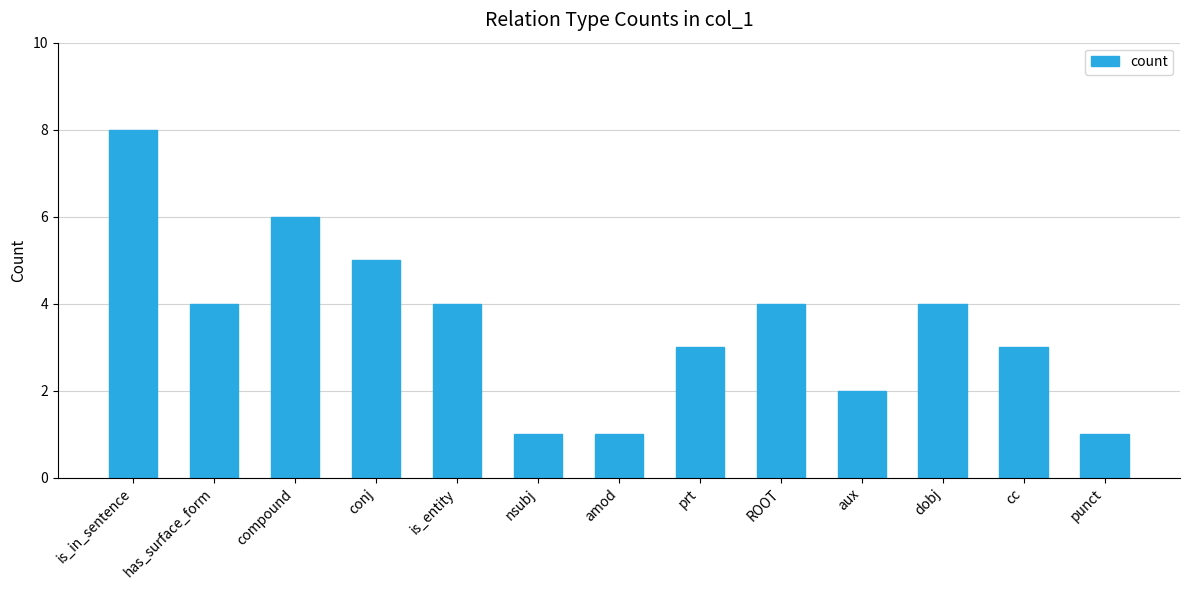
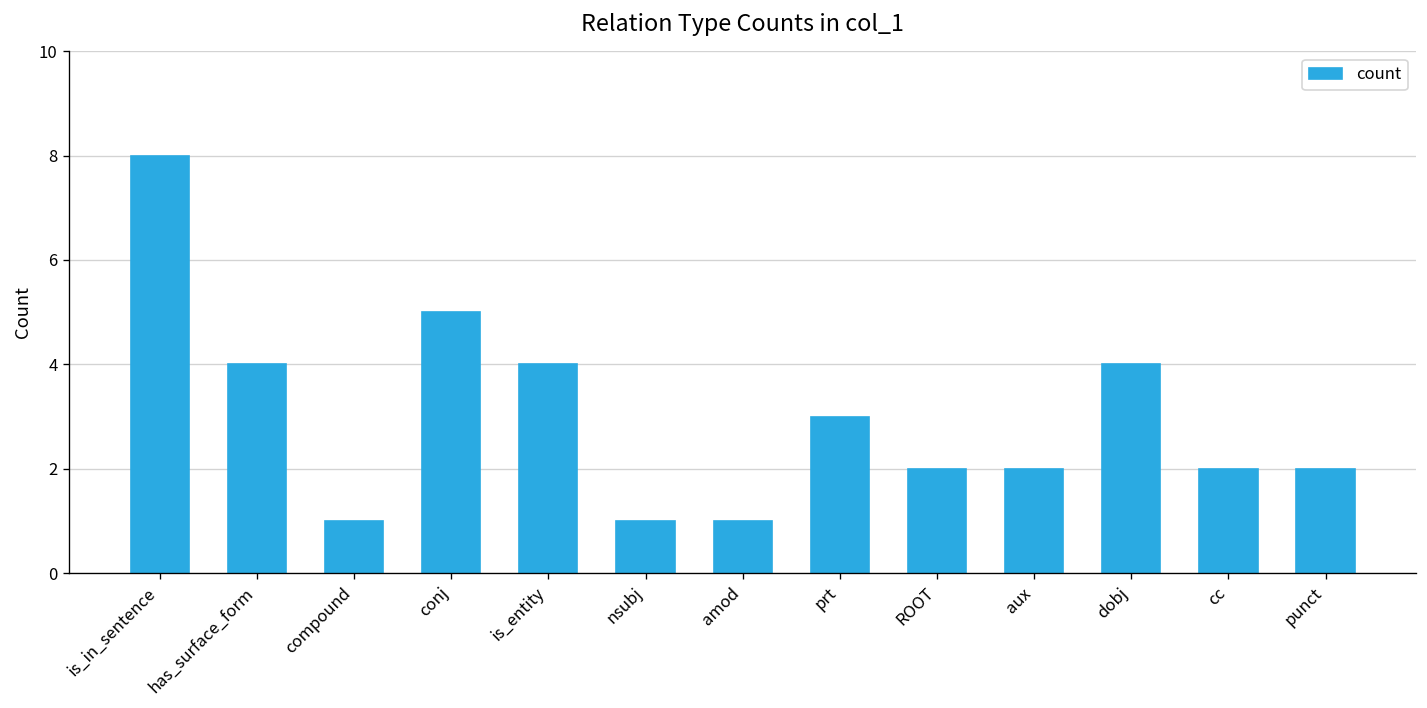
compound: 6 -> 1
ROOT: 4 -> 2
cc: 3 -> 2
punct: 1 -> 2
